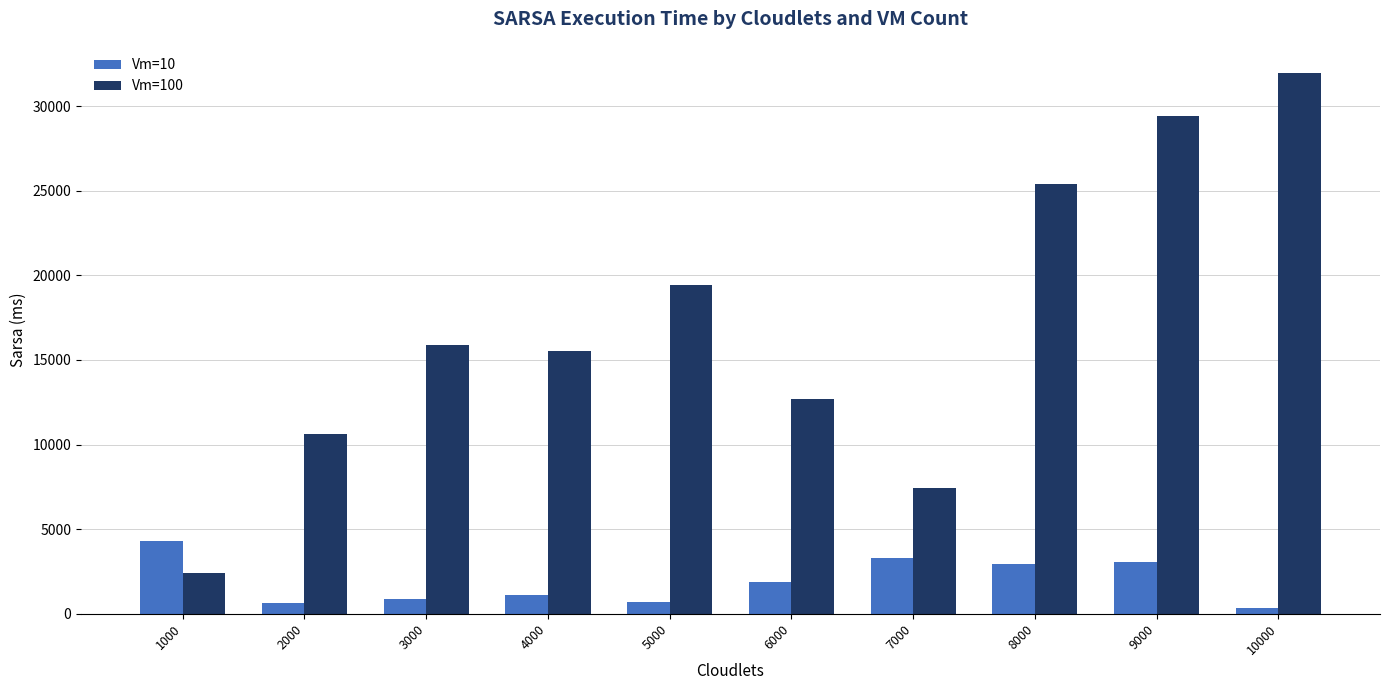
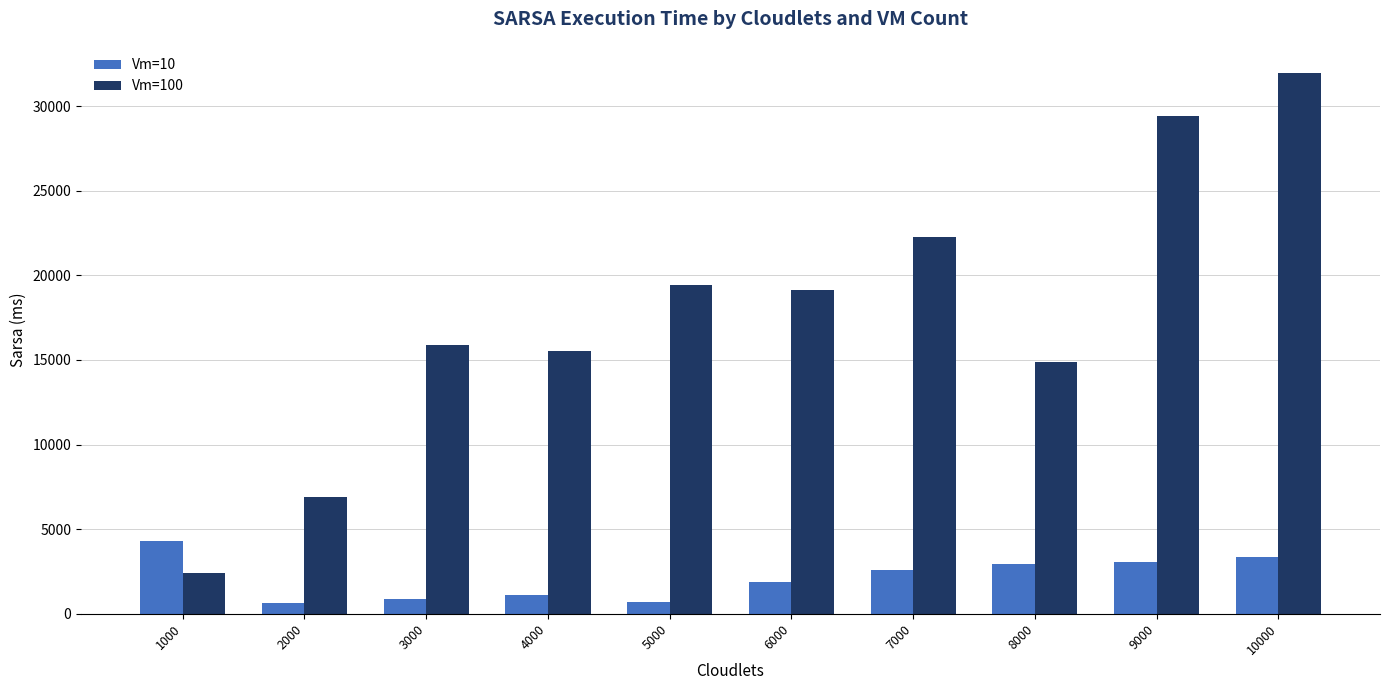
Vm=100, 2000: 10700 -> 6900
Vm=100, 6000: 12700 -> 19100
Vm=10, 7000: 3300 -> 2600
Vm=100, 7000: 7500 -> 22300
Vm=100, 8000: 25400 -> 14900
Vm=10, 10000: 400 -> 3300
